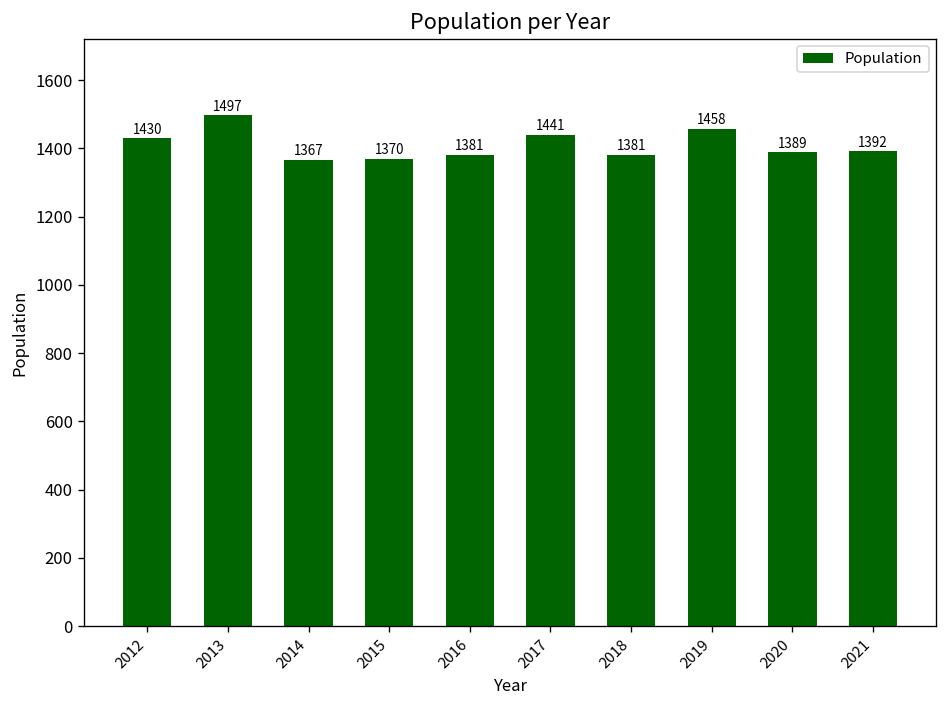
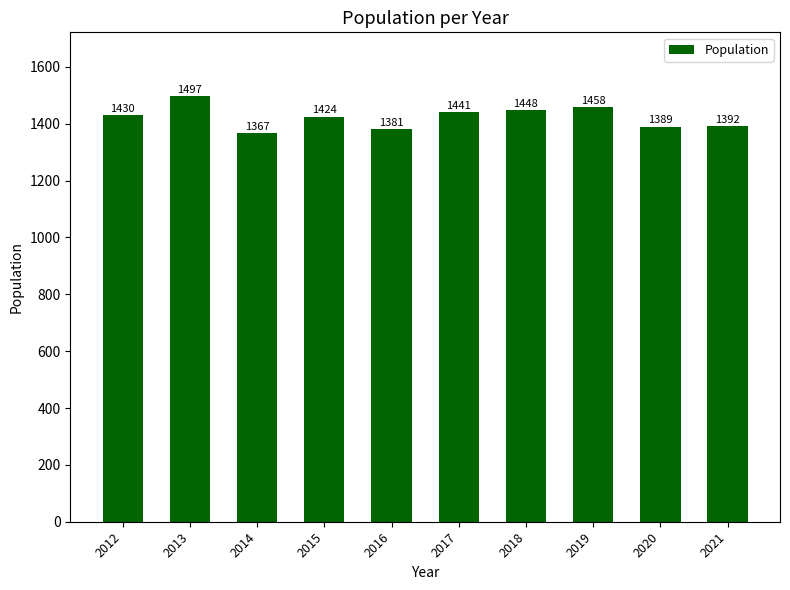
2015: 1370 -> 1424
2018: 1381 -> 1448
